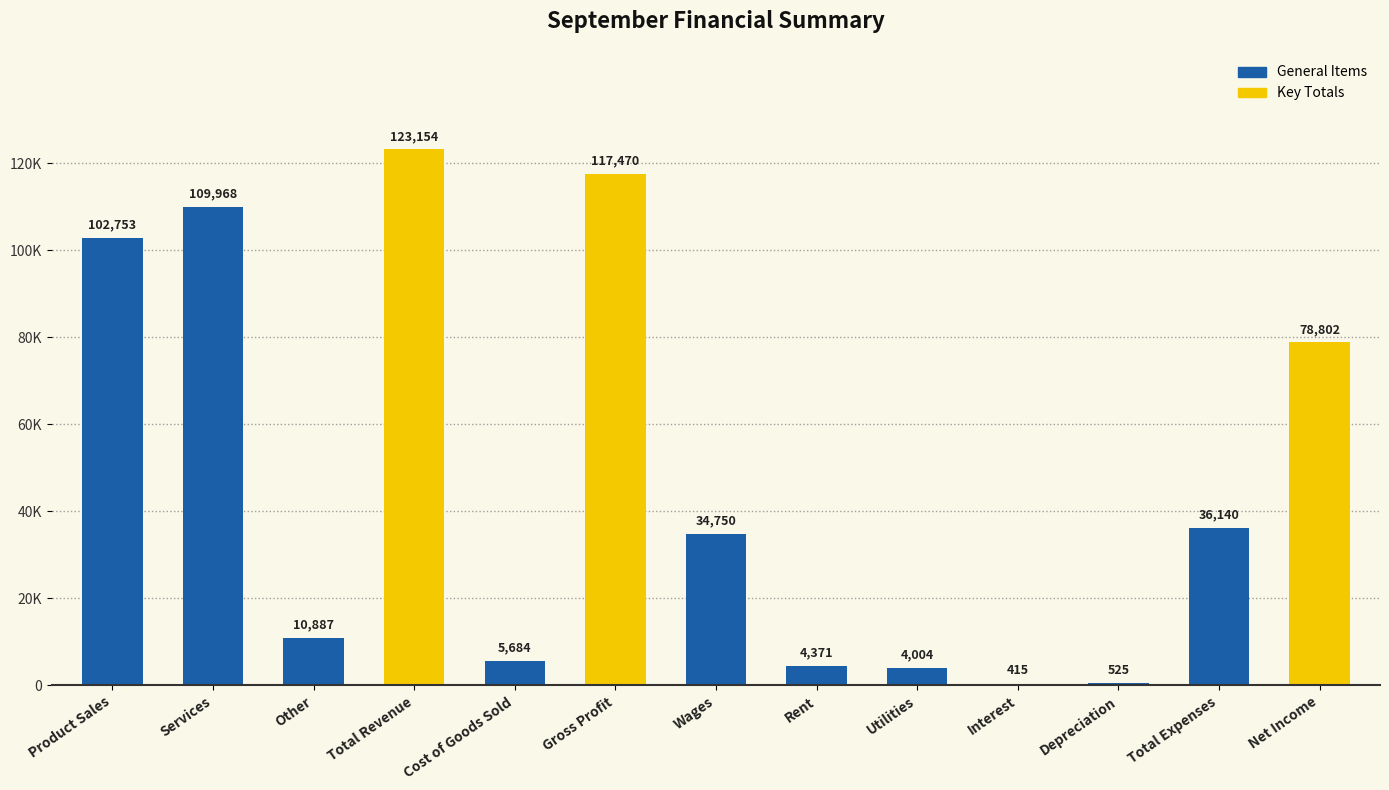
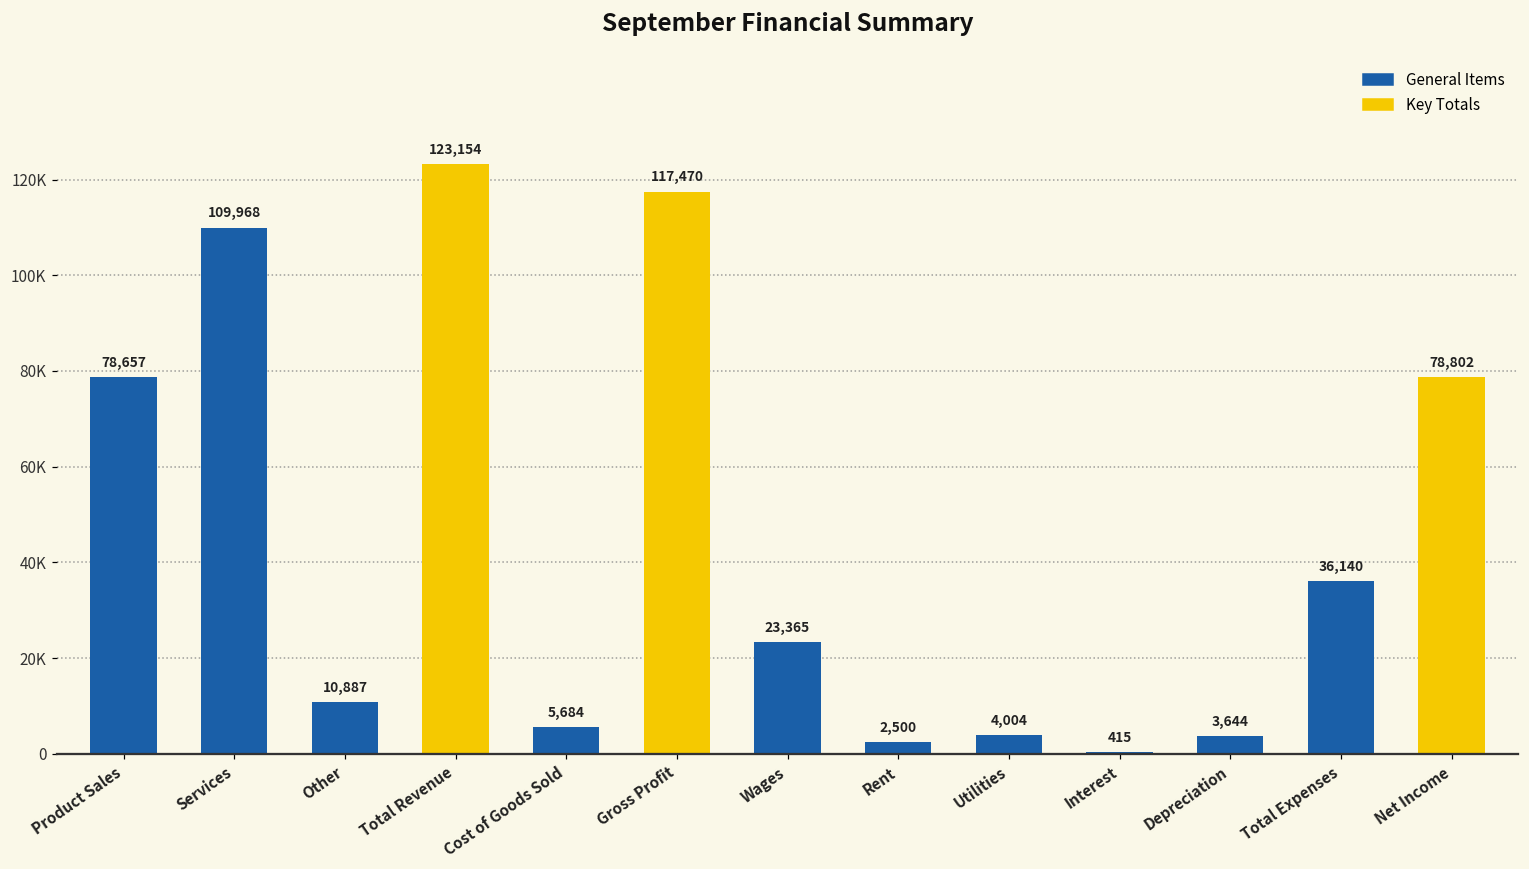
Product Sales: 102,753 -> 78,657
Wages: 34,750 -> 23,365
Rent: 4,371 -> 2,500
Depreciation: 525 -> 3,644
